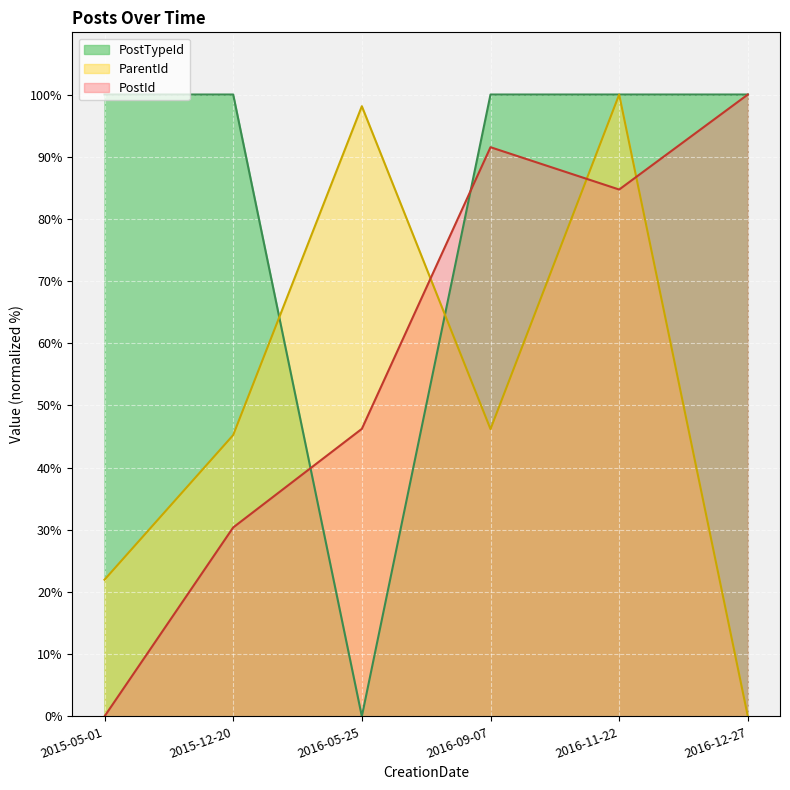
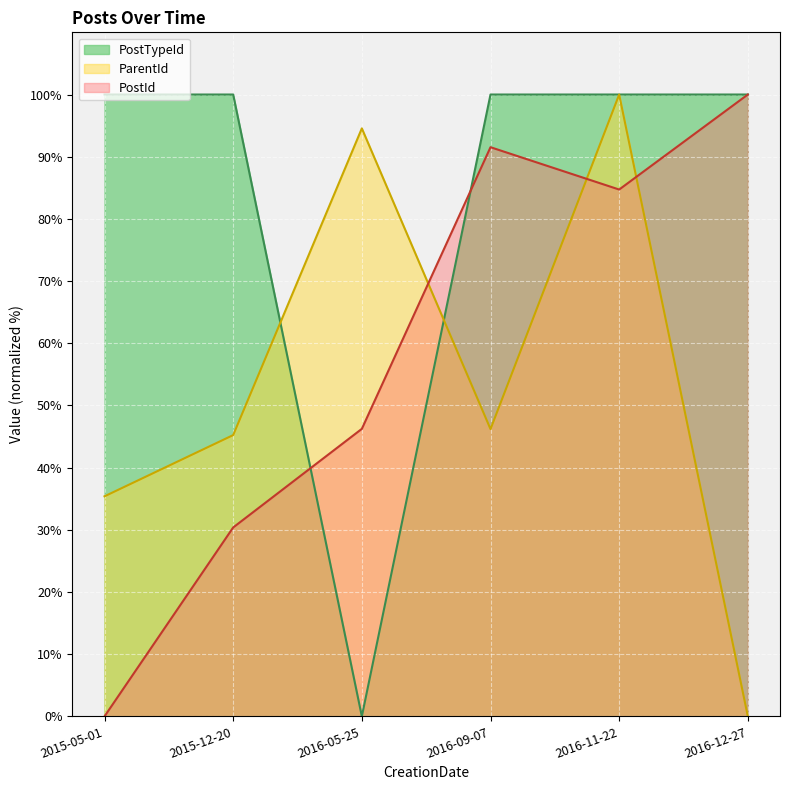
ParentId, 2015-05-01: 22% -> 35%
ParentId, 2016-05-25: 98% -> 95%
